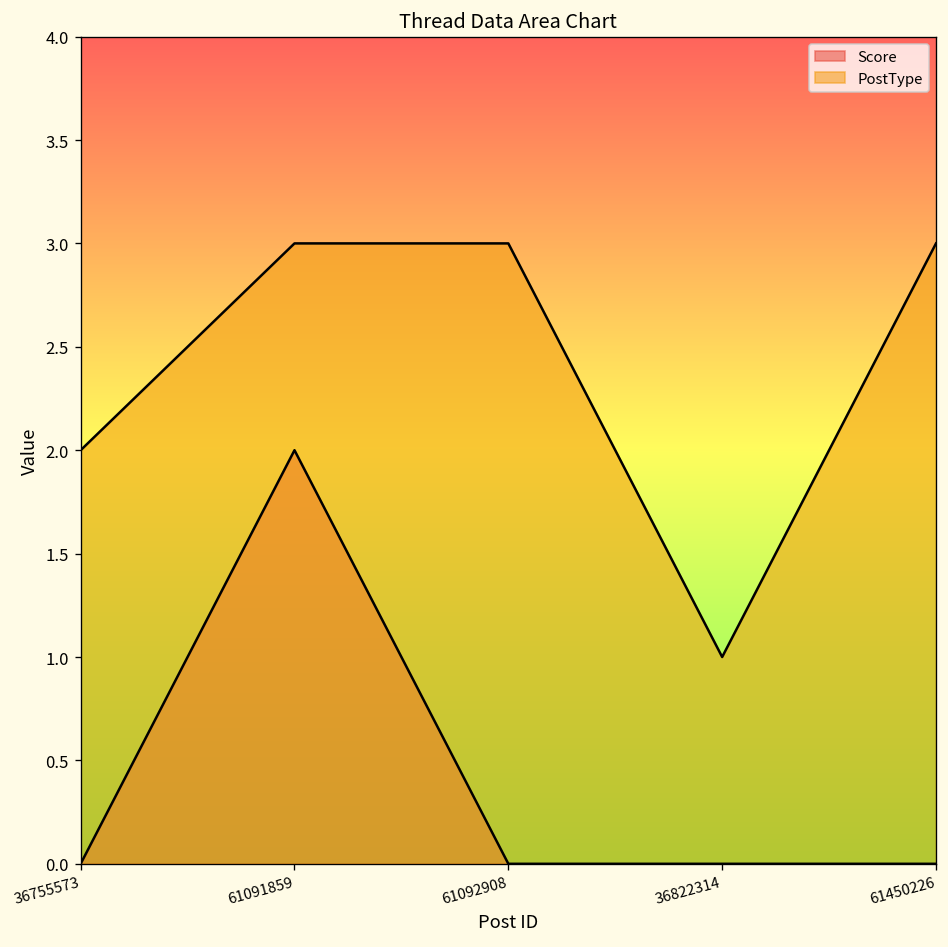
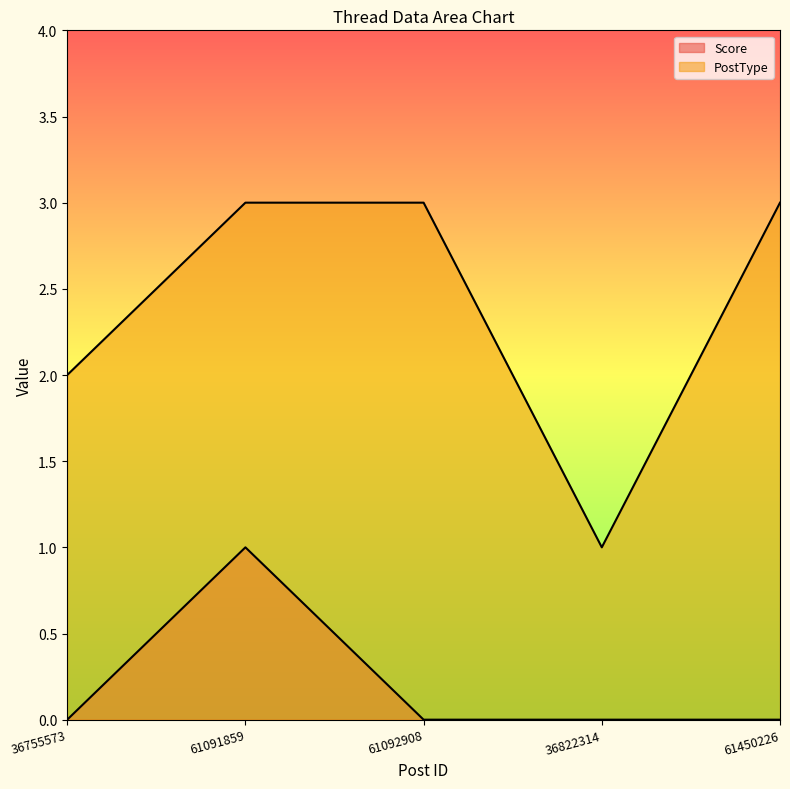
Score, 61091859: 2 -> 1
